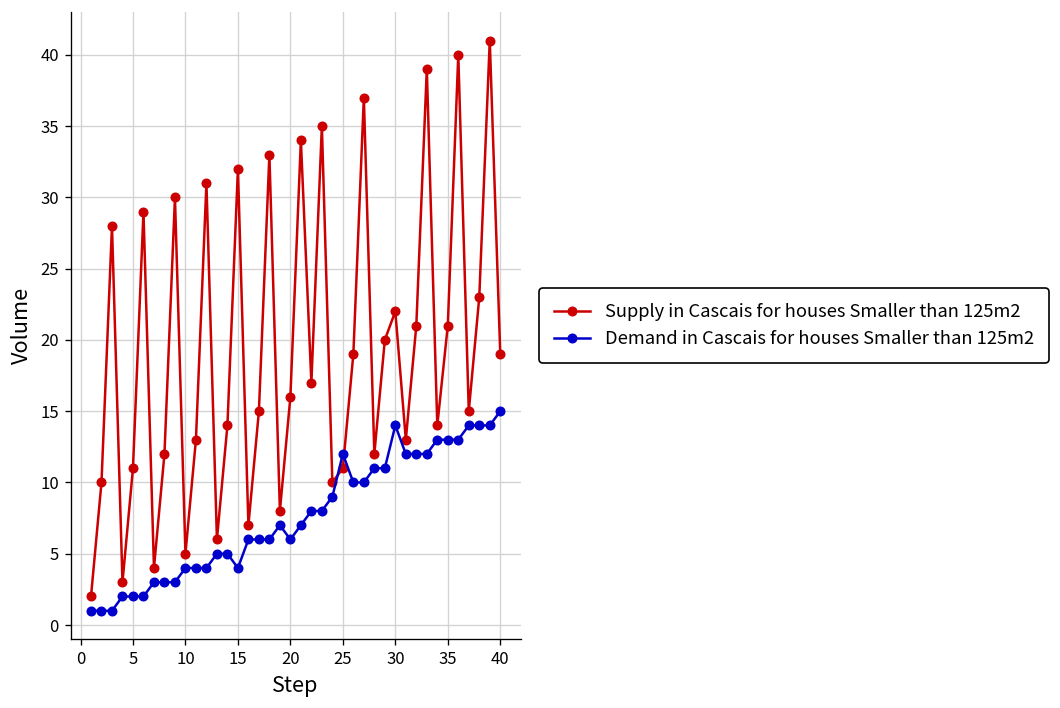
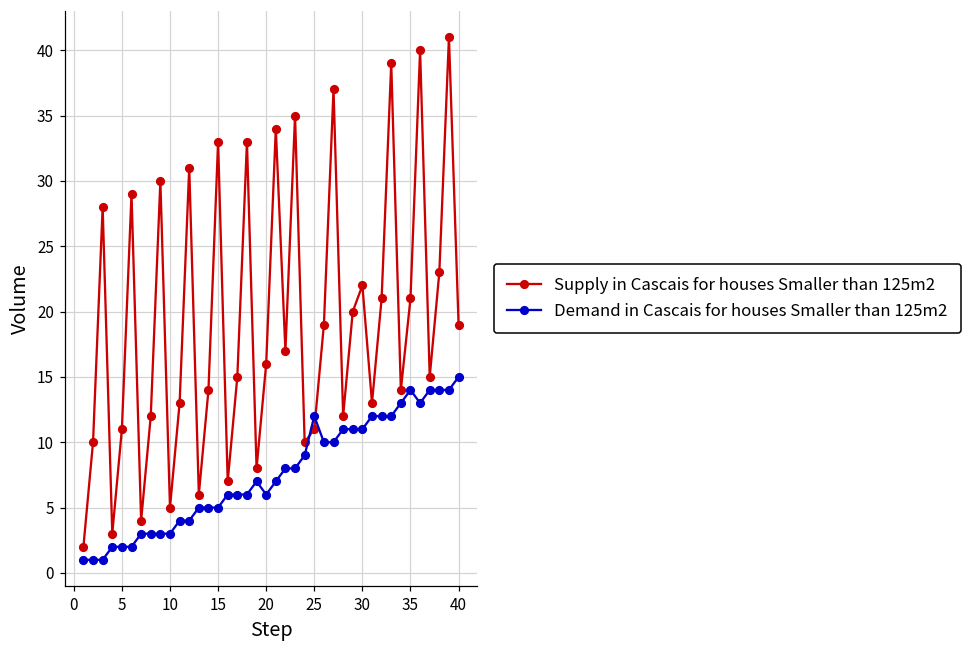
Demand in Cascais for houses Smaller than 125m2, 10: 4 -> 3
Supply in Cascais for houses Smaller than 125m2, 15: 32 -> 33
Demand in Cascais for houses Smaller than 125m2, 15: 4 -> 5
Demand in Cascais for houses Smaller than 125m2, 30: 14 -> 11
Demand in Cascais for houses Smaller than 125m2, 35: 13 -> 14
